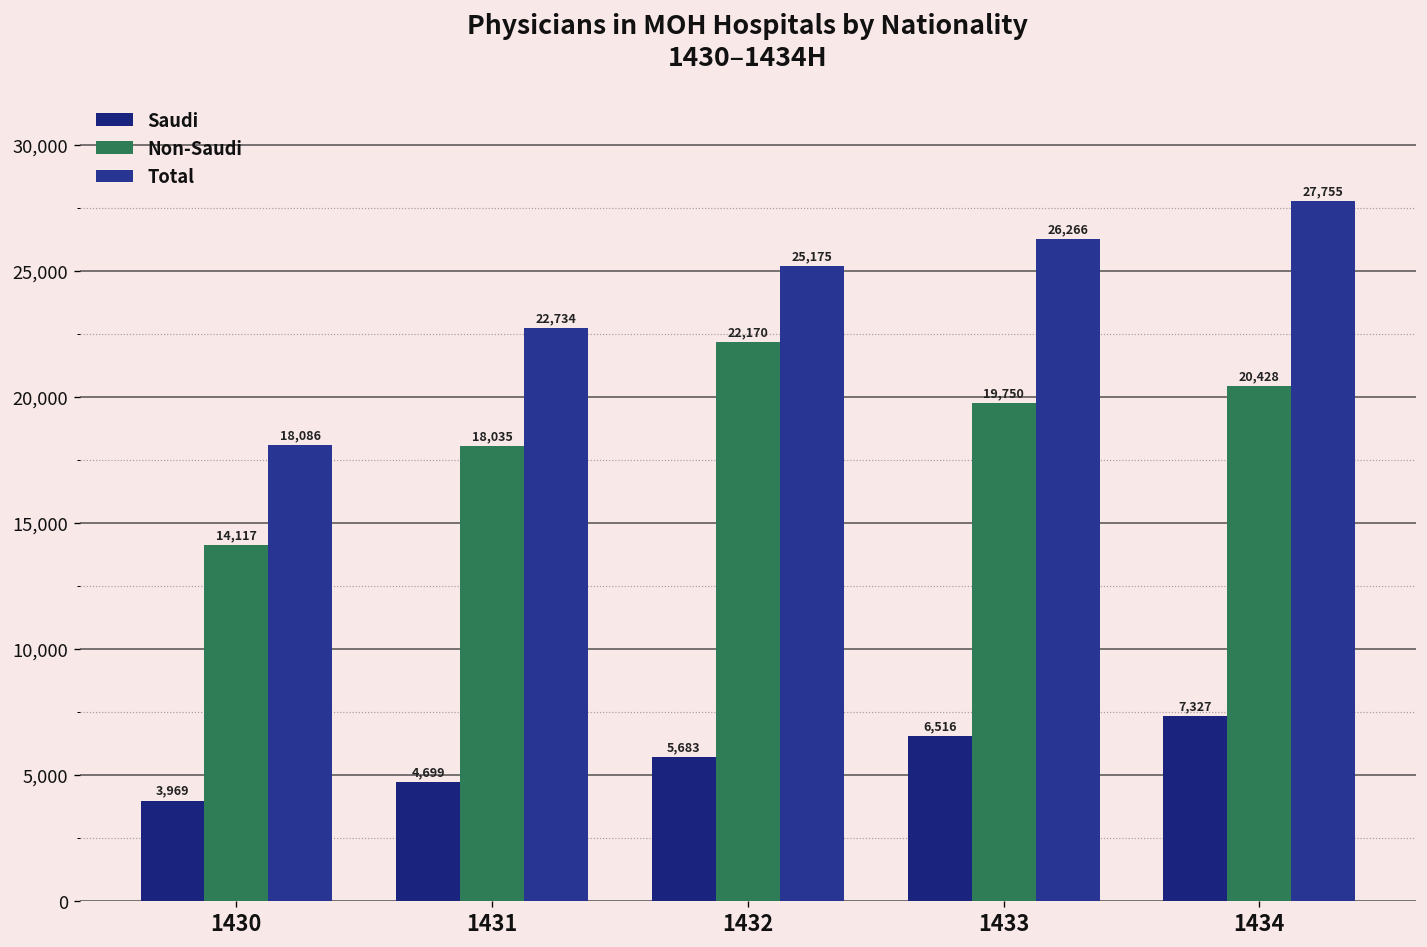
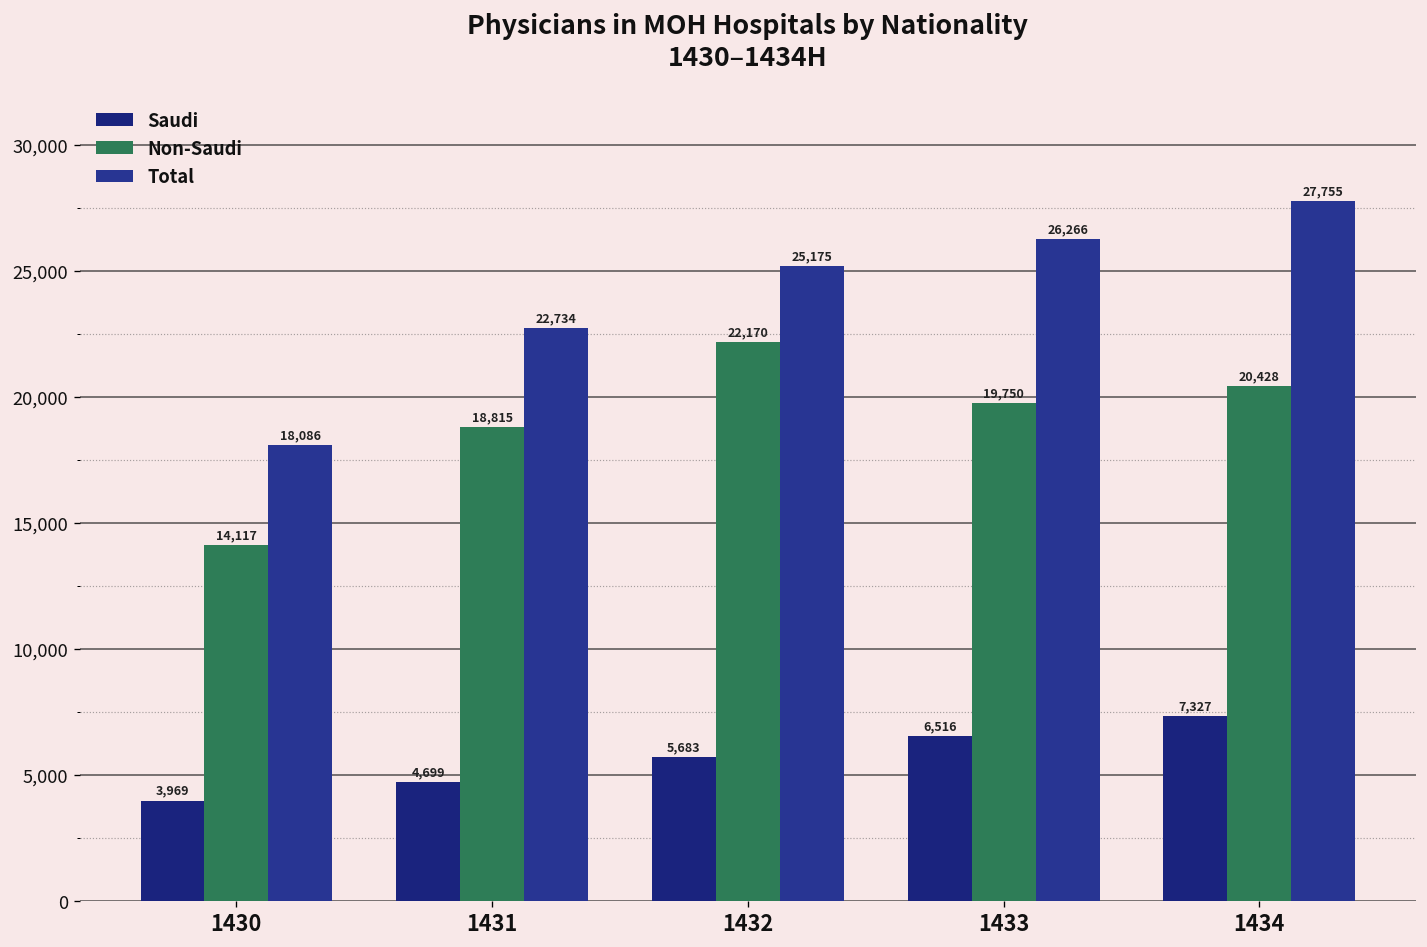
Non-Saudi, 1431: 18,035 -> 18,815
